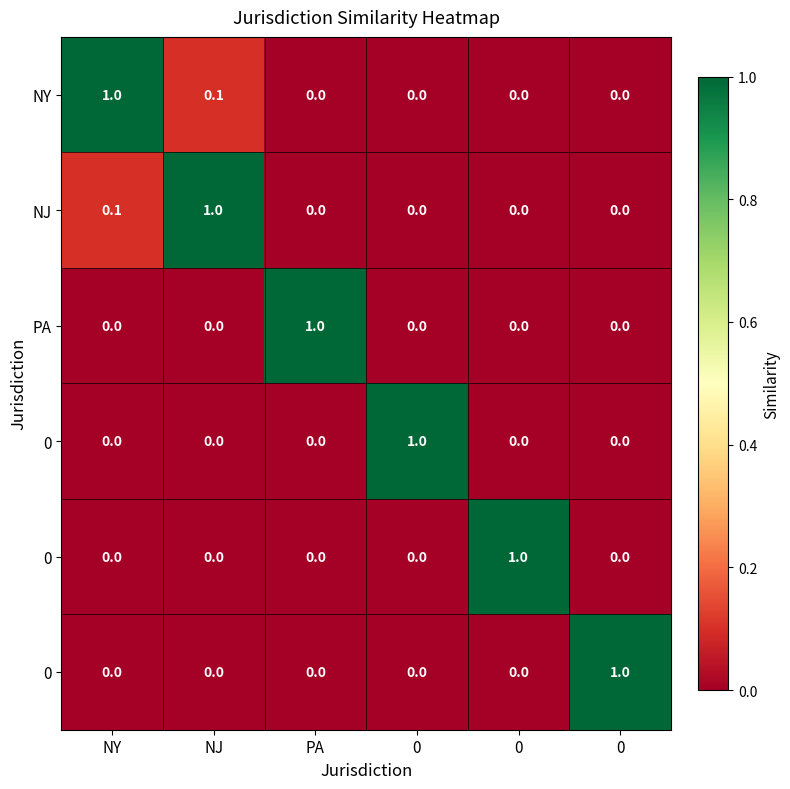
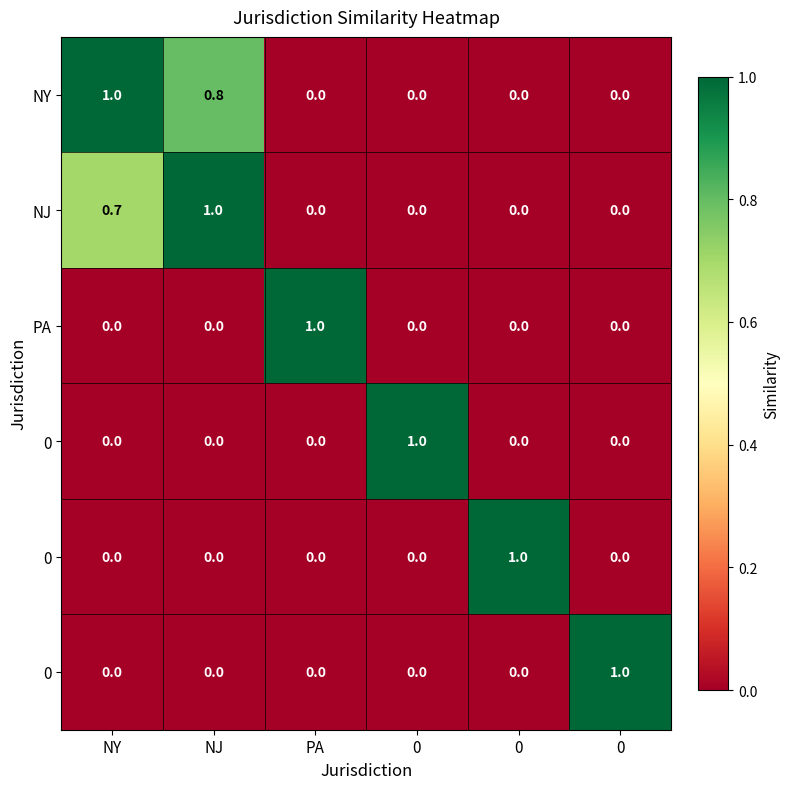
NY, NJ: 0.1 -> 0.8
NJ, NY: 0.1 -> 0.7
